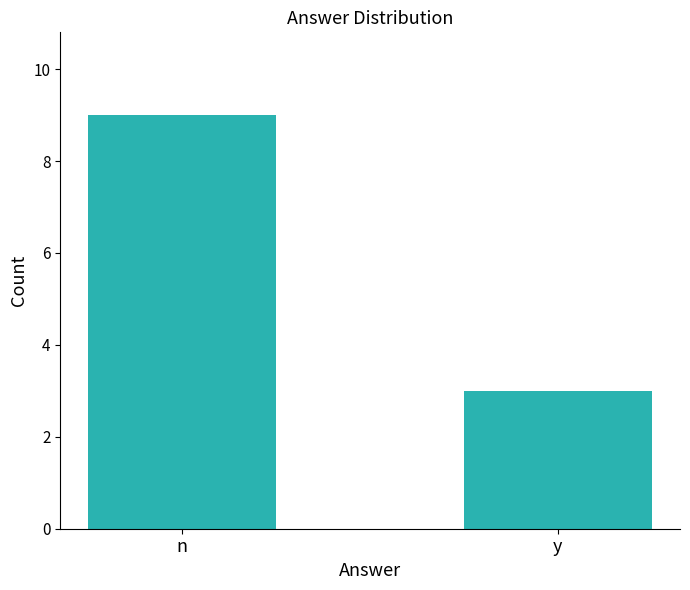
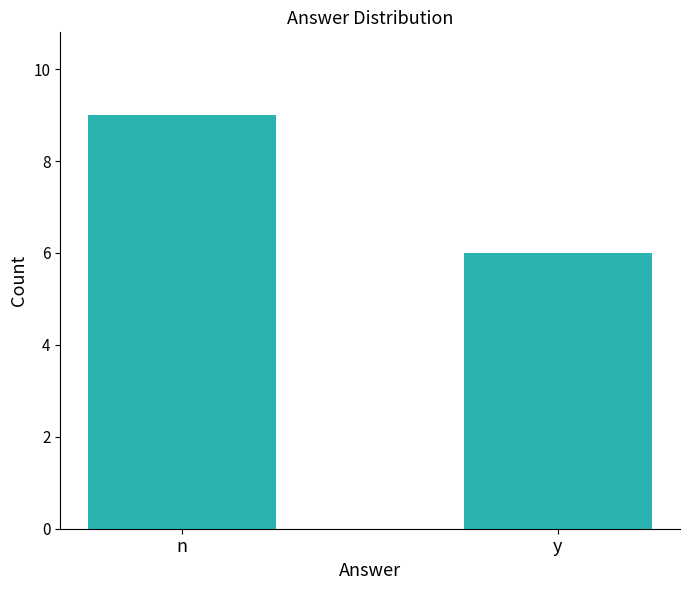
y: 3 -> 6
